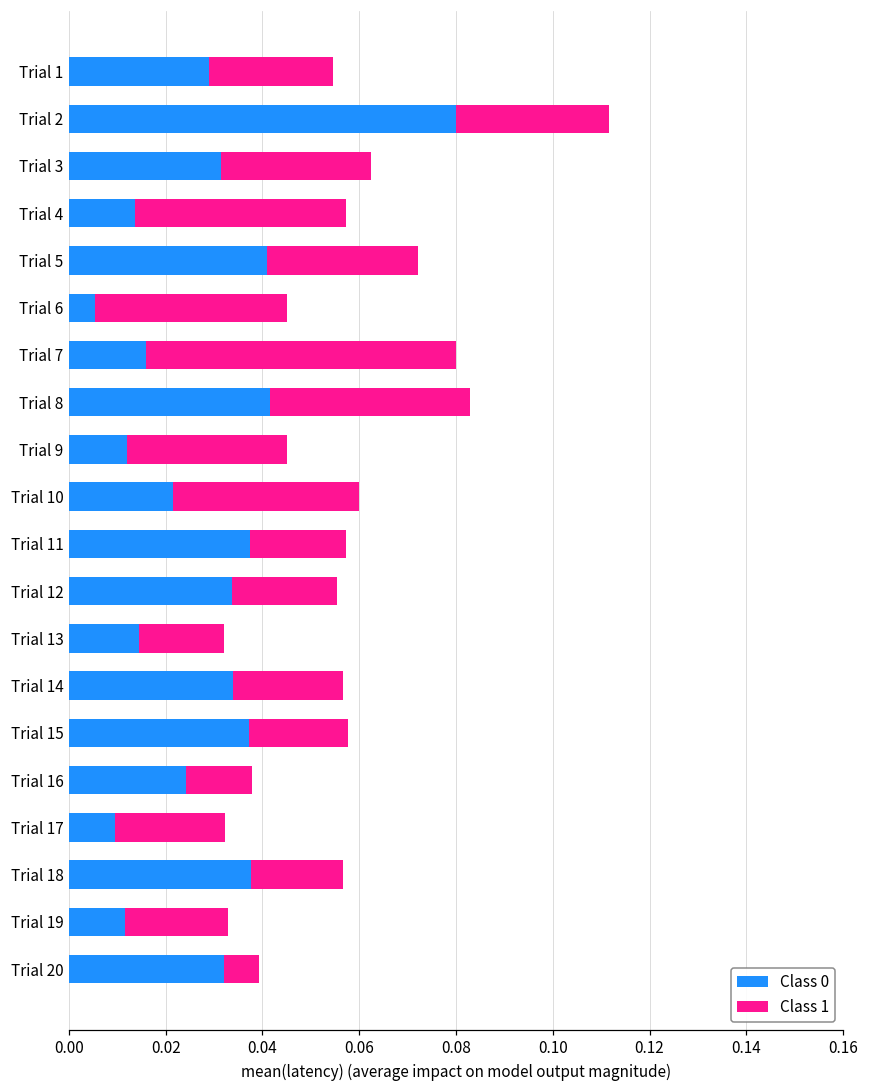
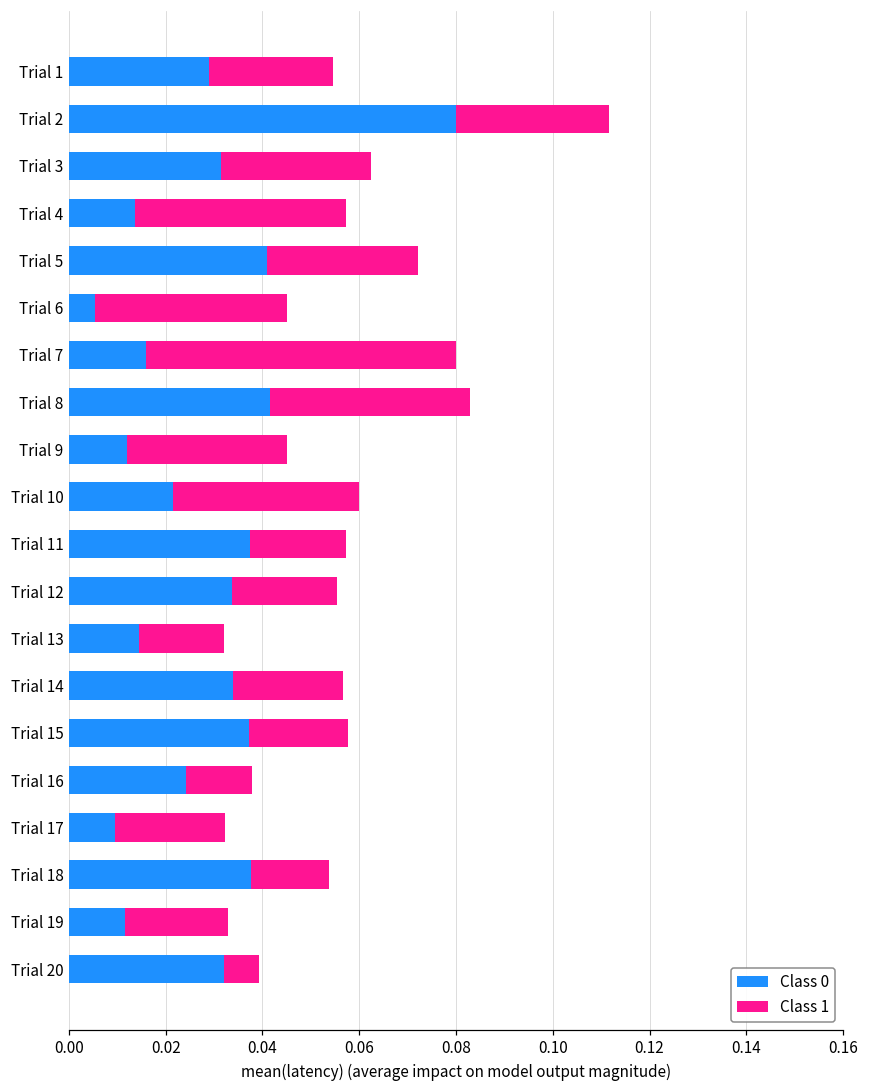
Class 1, Trial 18: 0.019 -> 0.016
